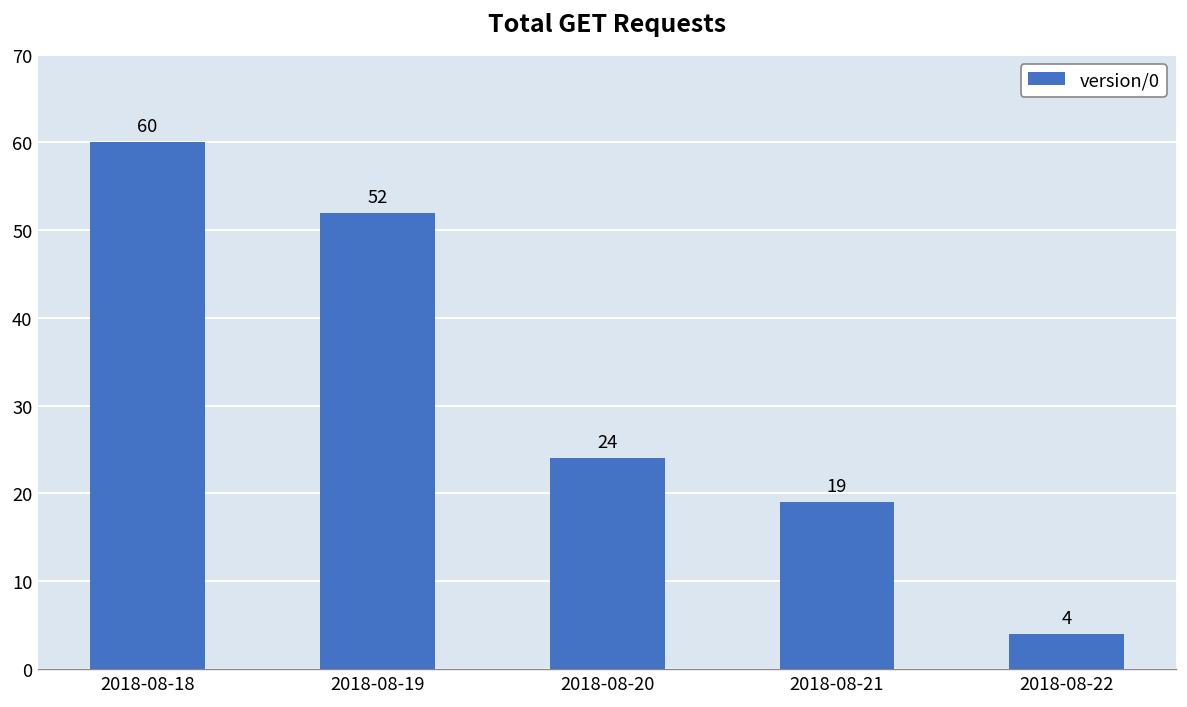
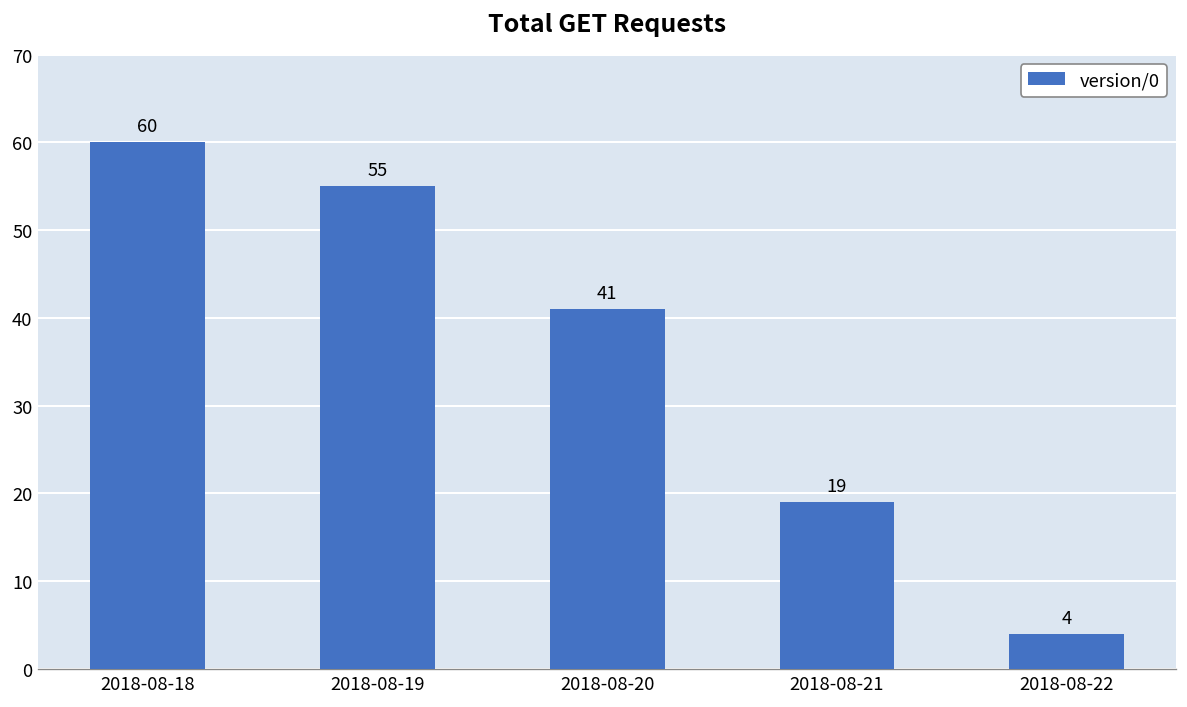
2018-08-19: 52 -> 55
2018-08-20: 24 -> 41
